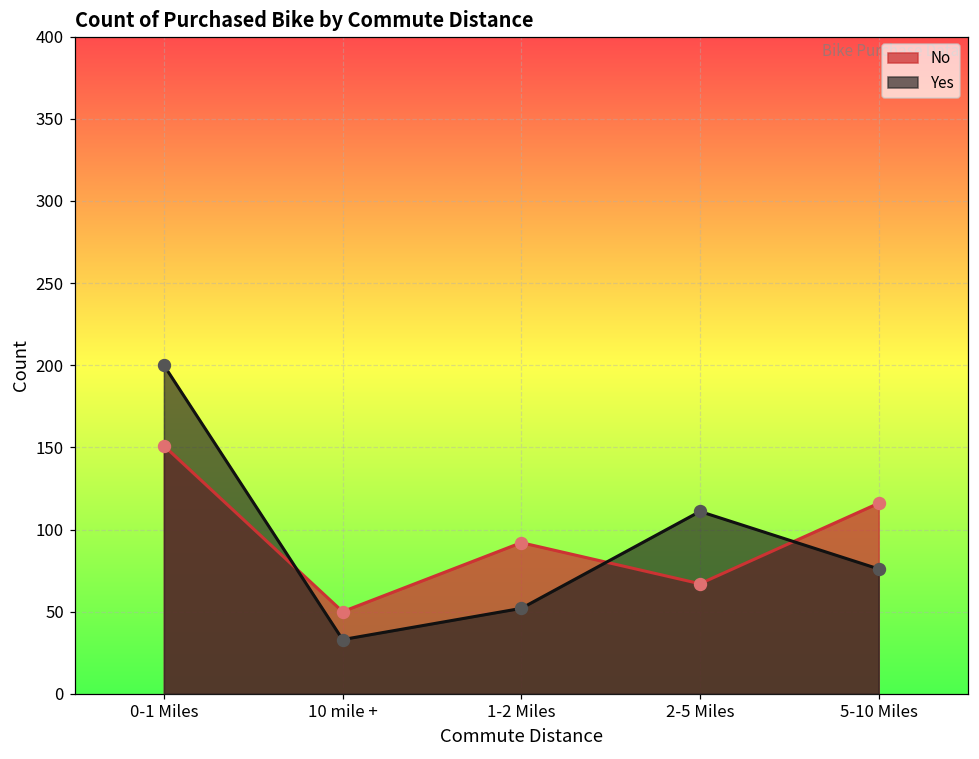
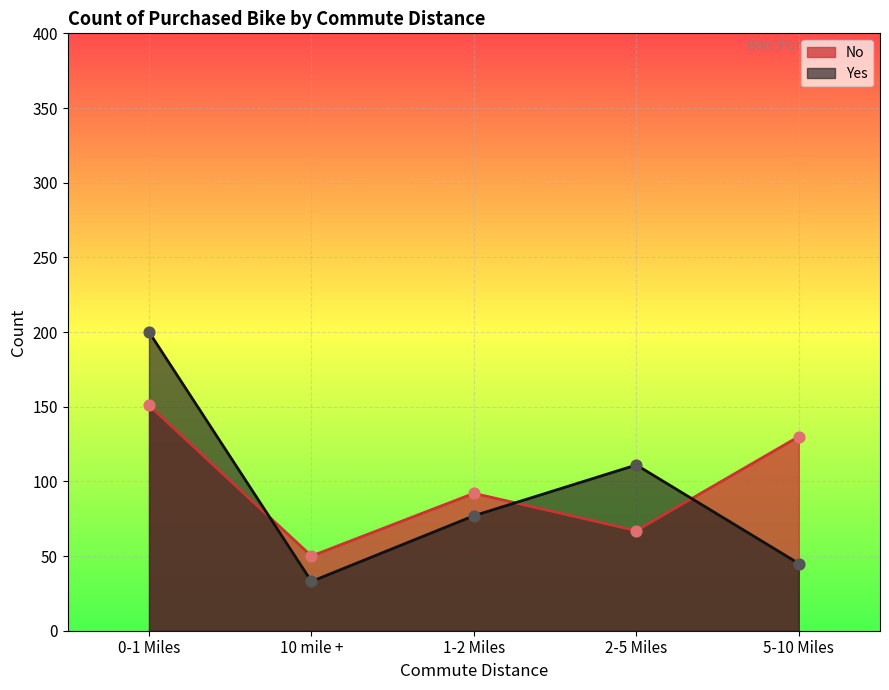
Yes, 1-2 Miles: 52 -> 77
No, 5-10 Miles: 116 -> 130
Yes, 5-10 Miles: 76 -> 45
